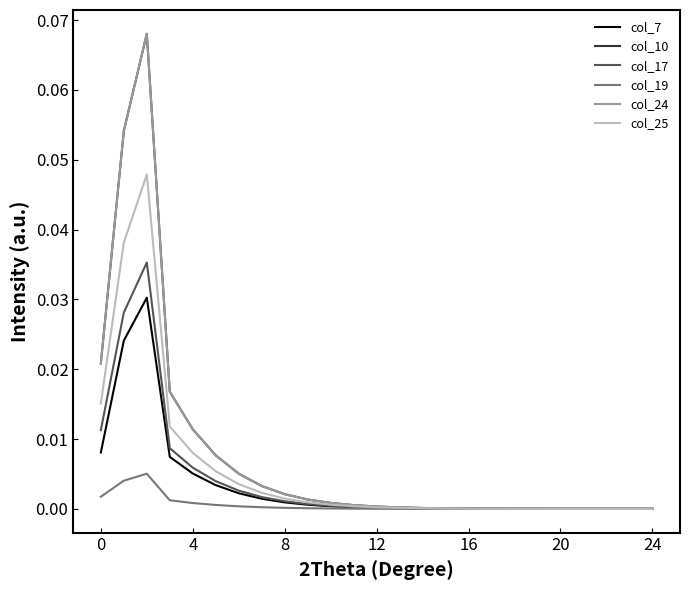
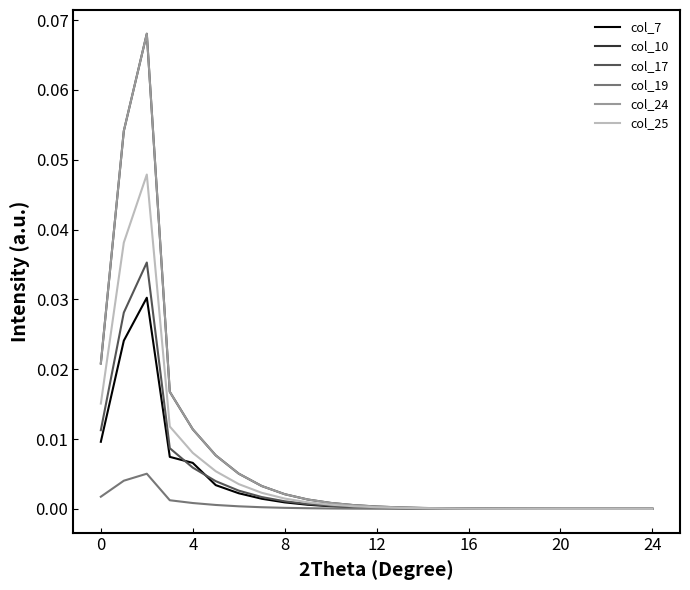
col_7, 0: 0.008 -> 0.010
col_7, 4: 0.005 -> 0.007
